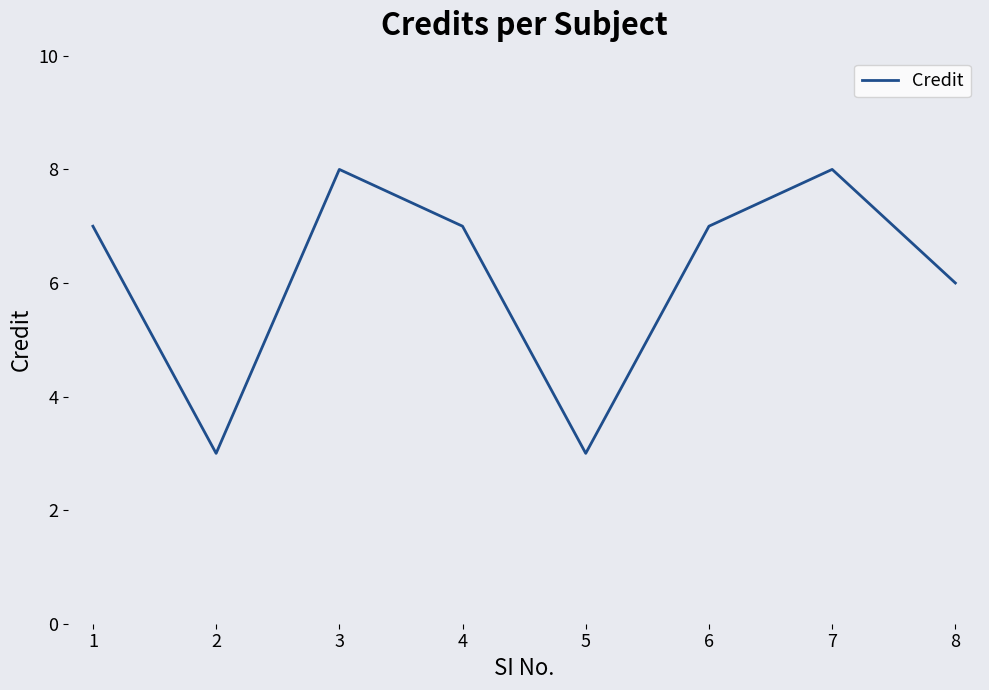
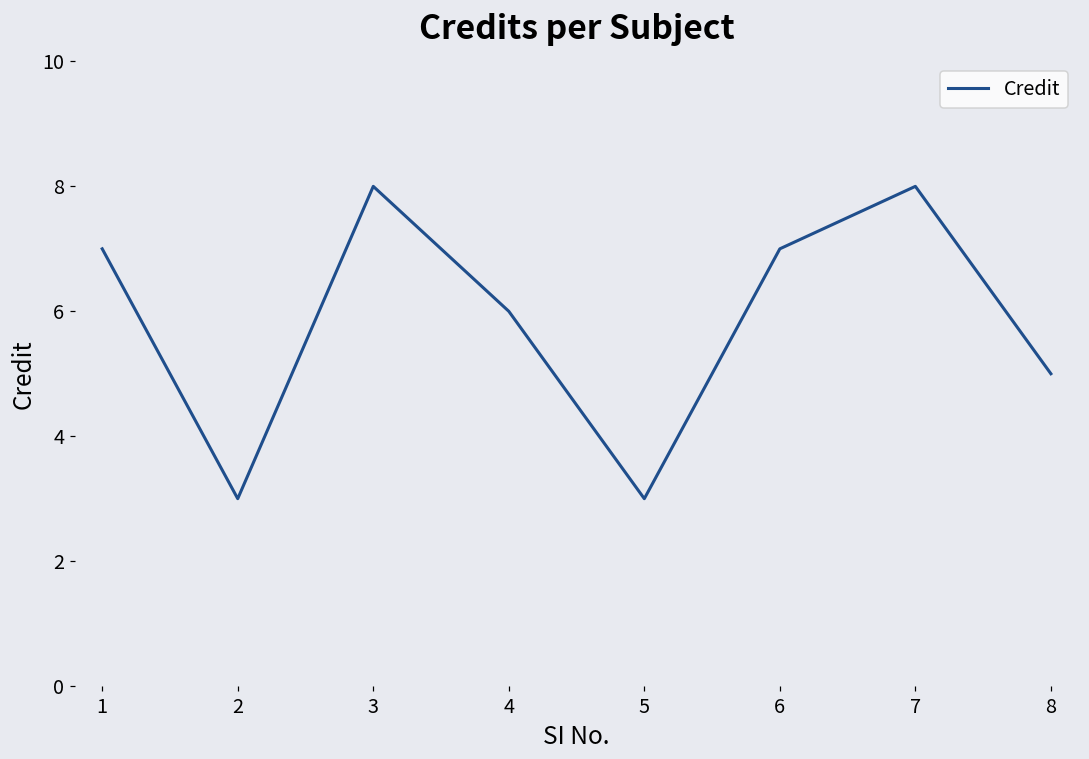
4: 7 -> 6
8: 6 -> 5
